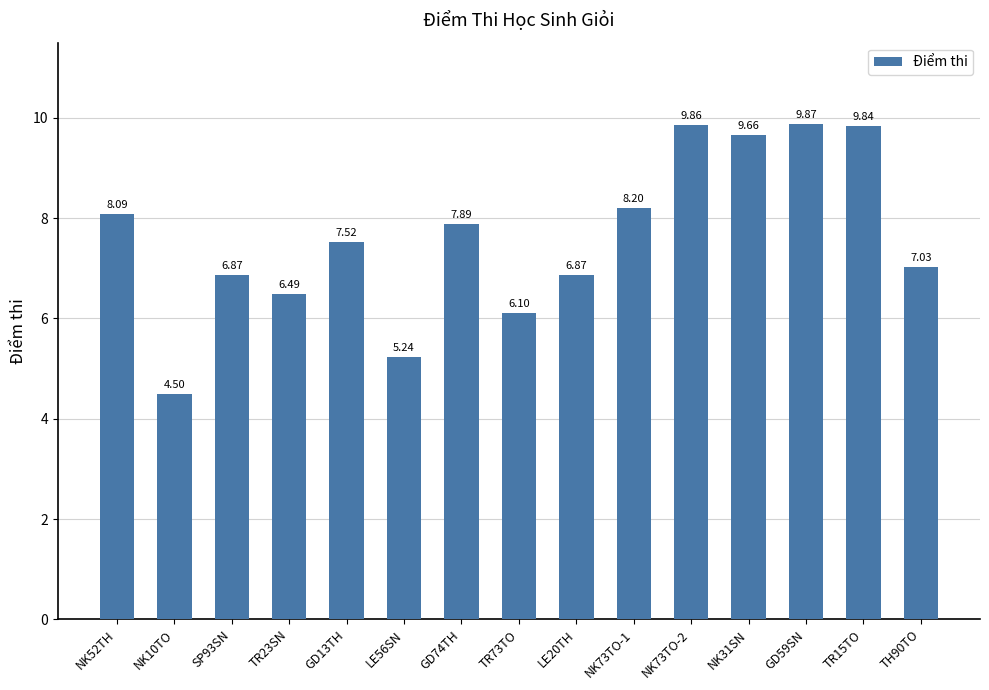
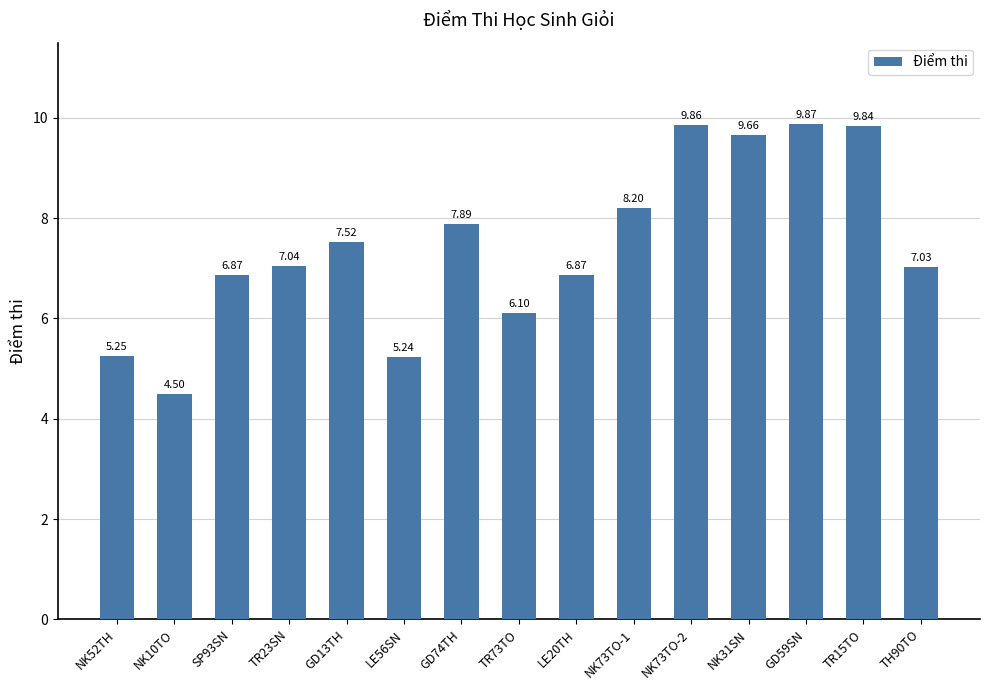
NK52TH: 8.09 -> 5.25
TR23SN: 6.49 -> 7.04
